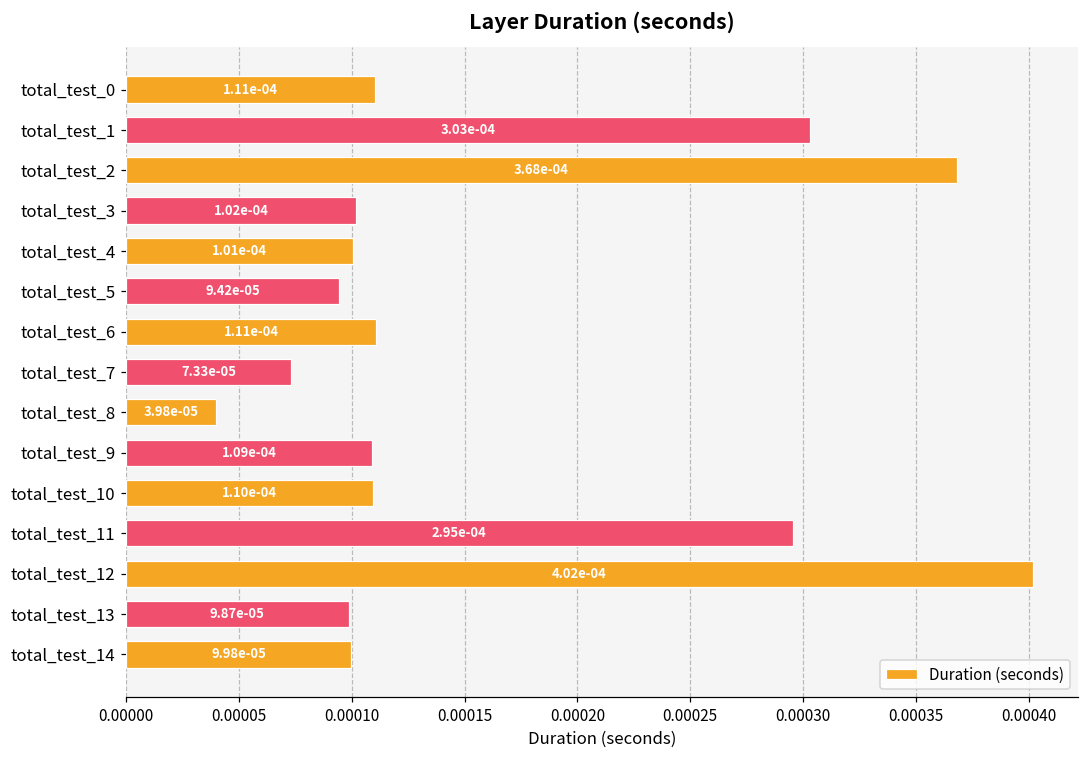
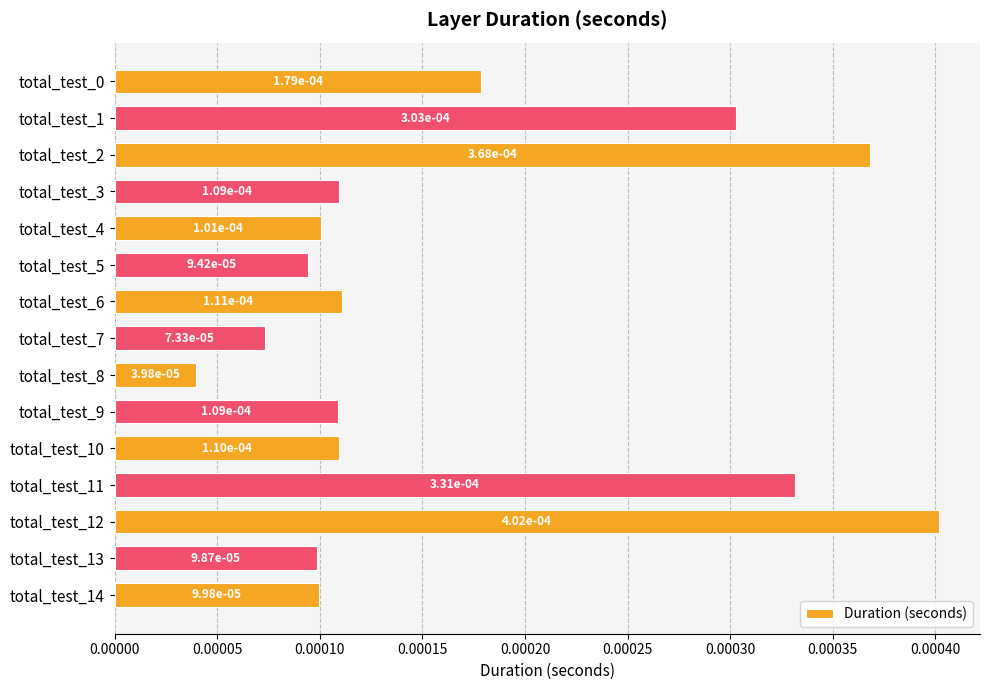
total_test_0: 1.11e-04 -> 1.79e-04
total_test_3: 1.02e-04 -> 1.09e-04
total_test_11: 2.95e-04 -> 3.31e-04
